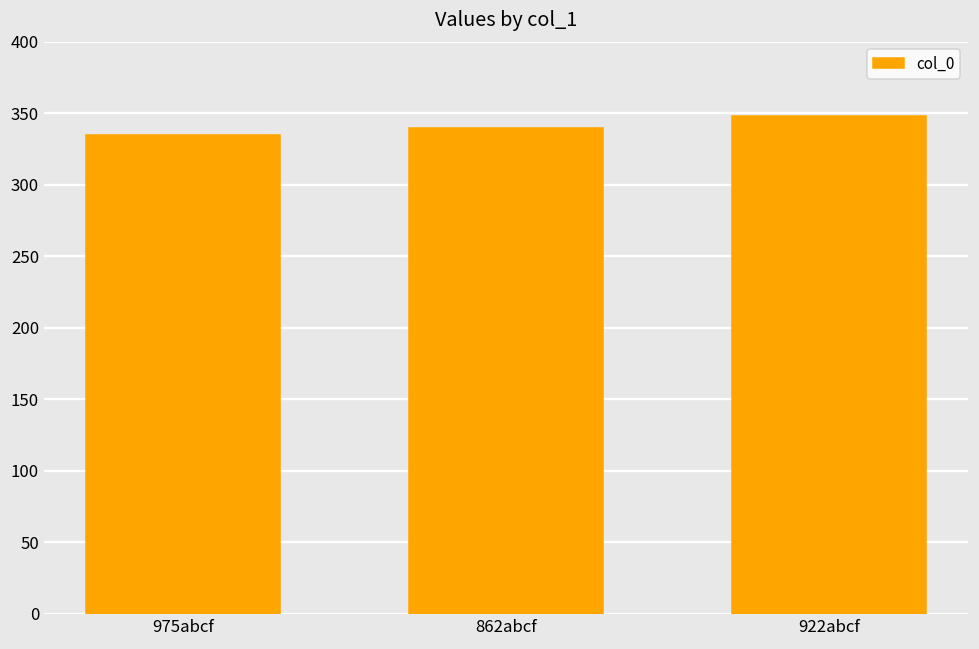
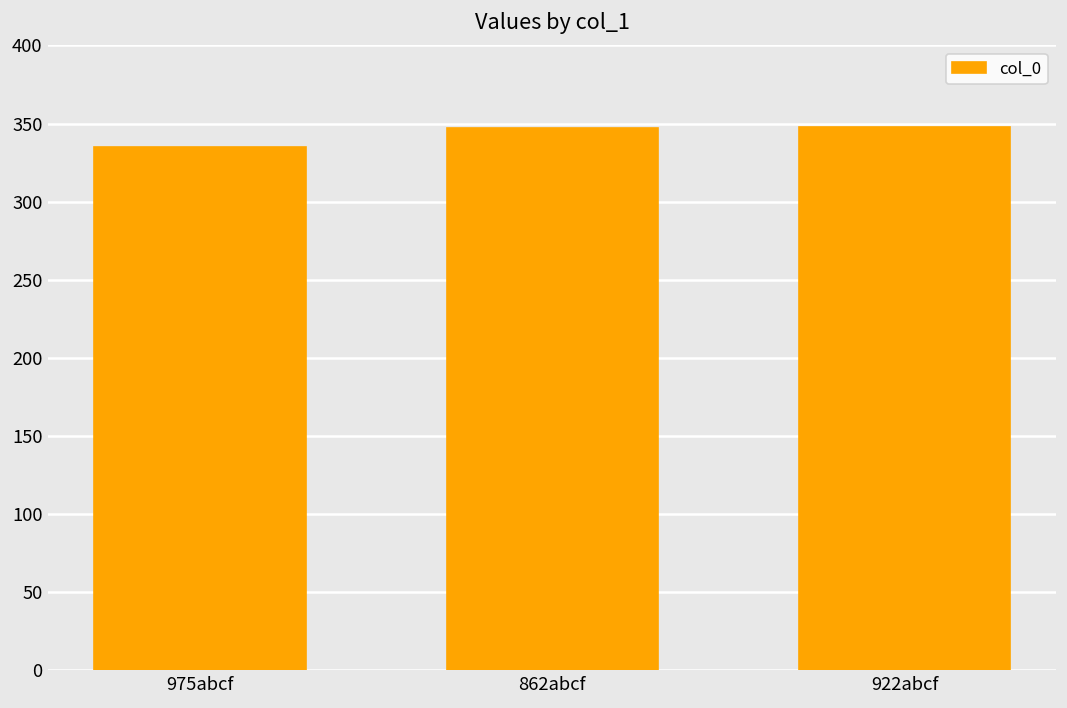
862abcf: 340 -> 347
